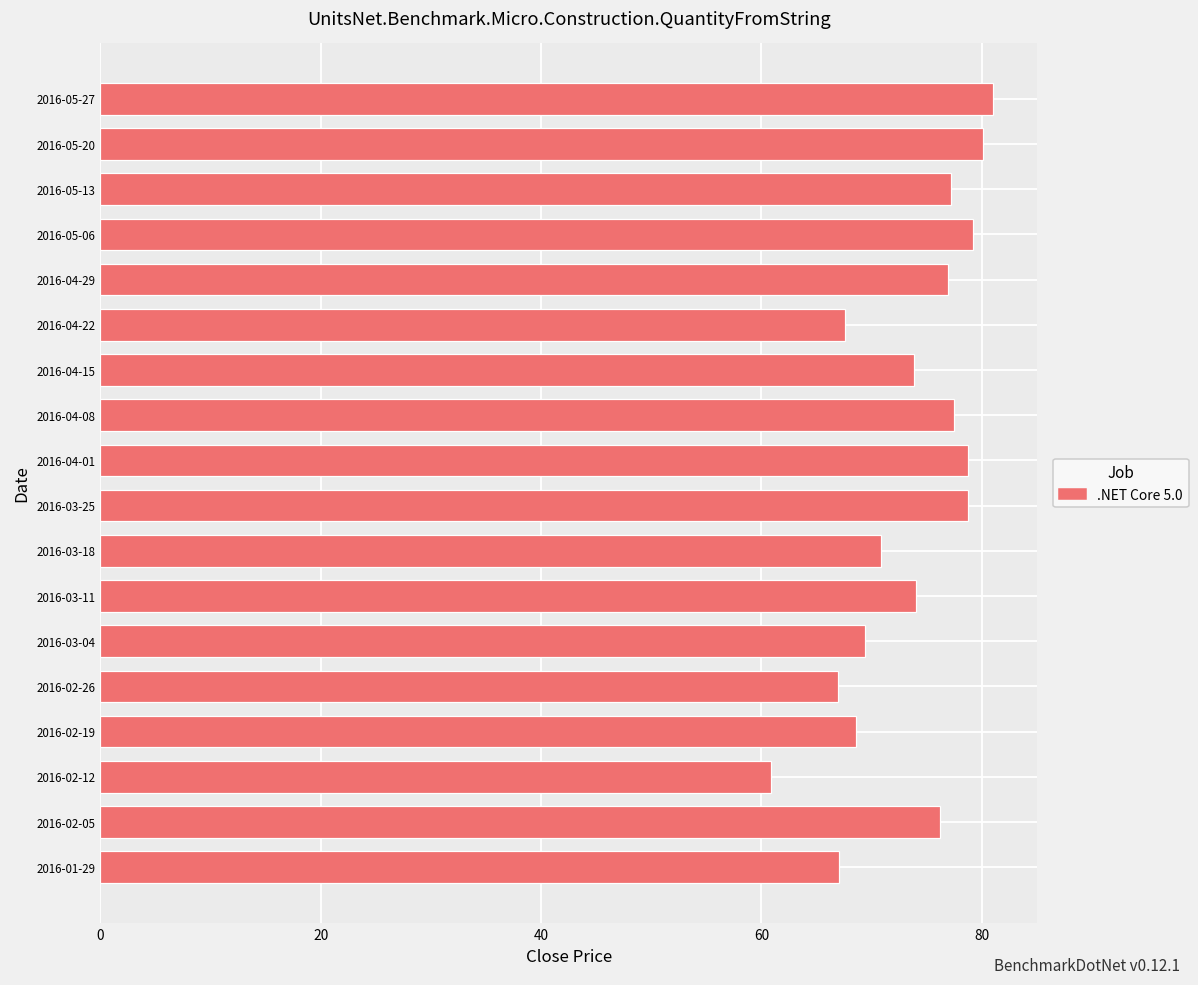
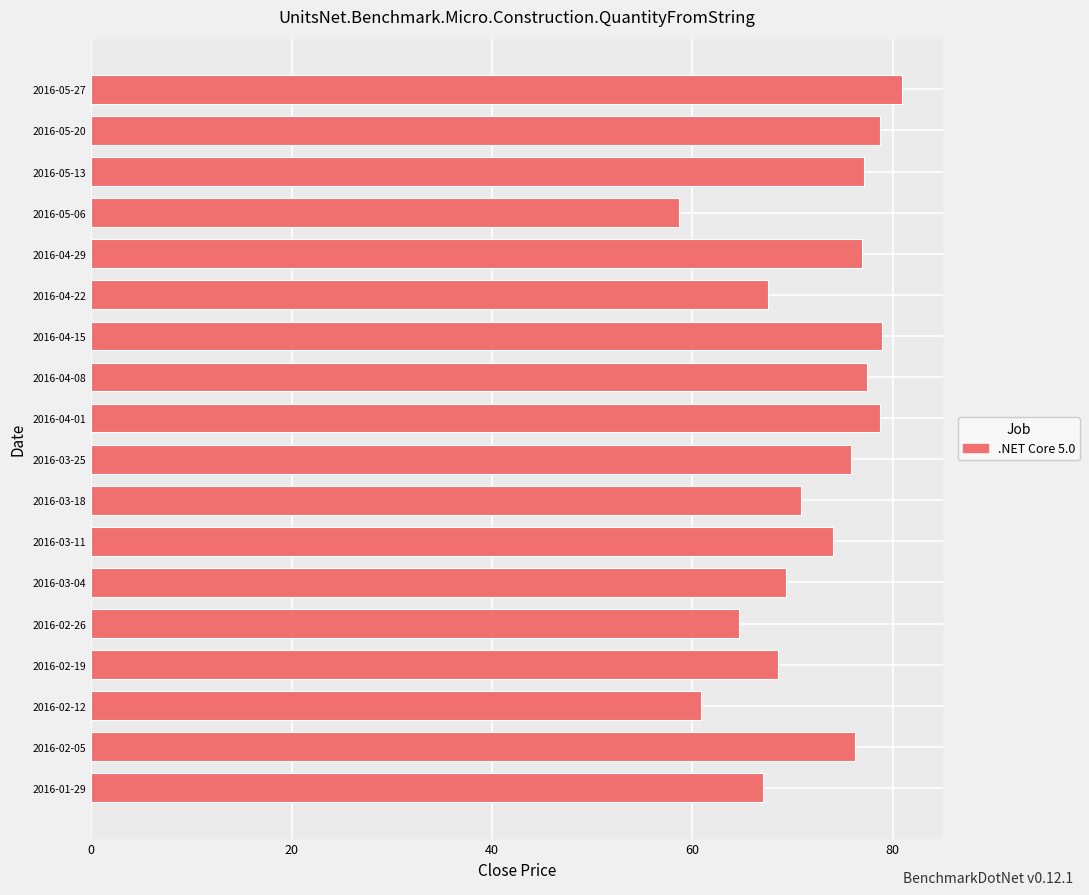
2016-05-20: 80.1 -> 78.8
2016-05-06: 79.2 -> 58.7
2016-04-15: 73.8 -> 79.0
2016-03-25: 78.7 -> 75.9
2016-02-26: 66.9 -> 64.7
